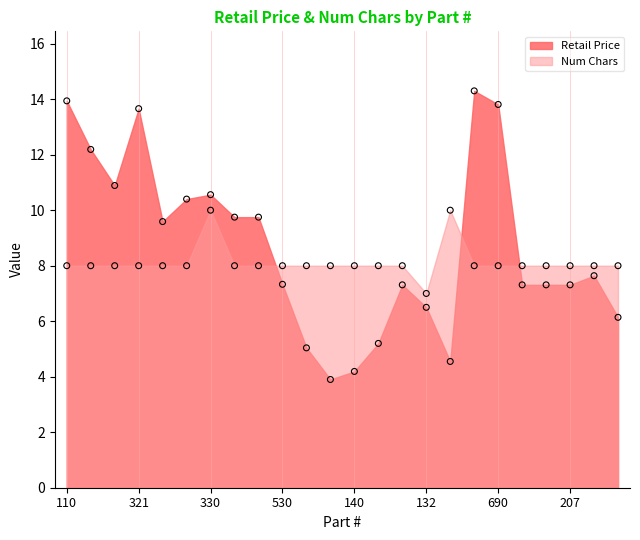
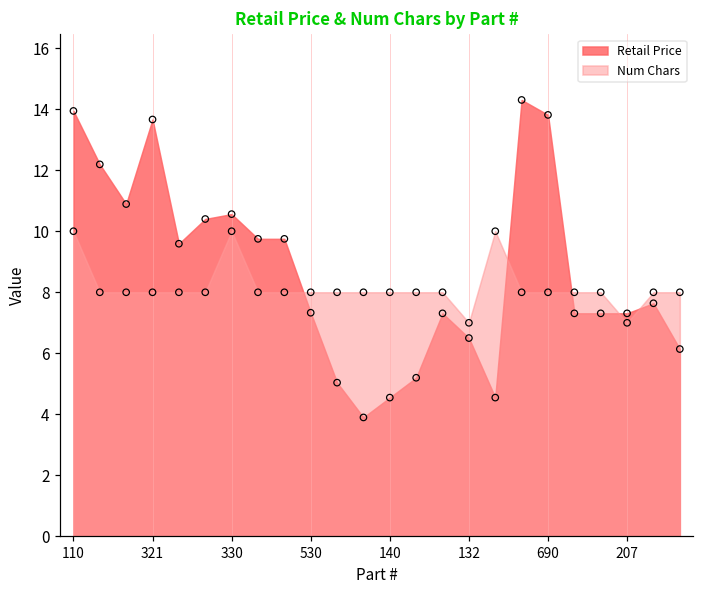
Num Chars, 110: 8 -> 10
Retail Price, 140: 4.2 -> 4.6
Num Chars, 207: 8 -> 7
